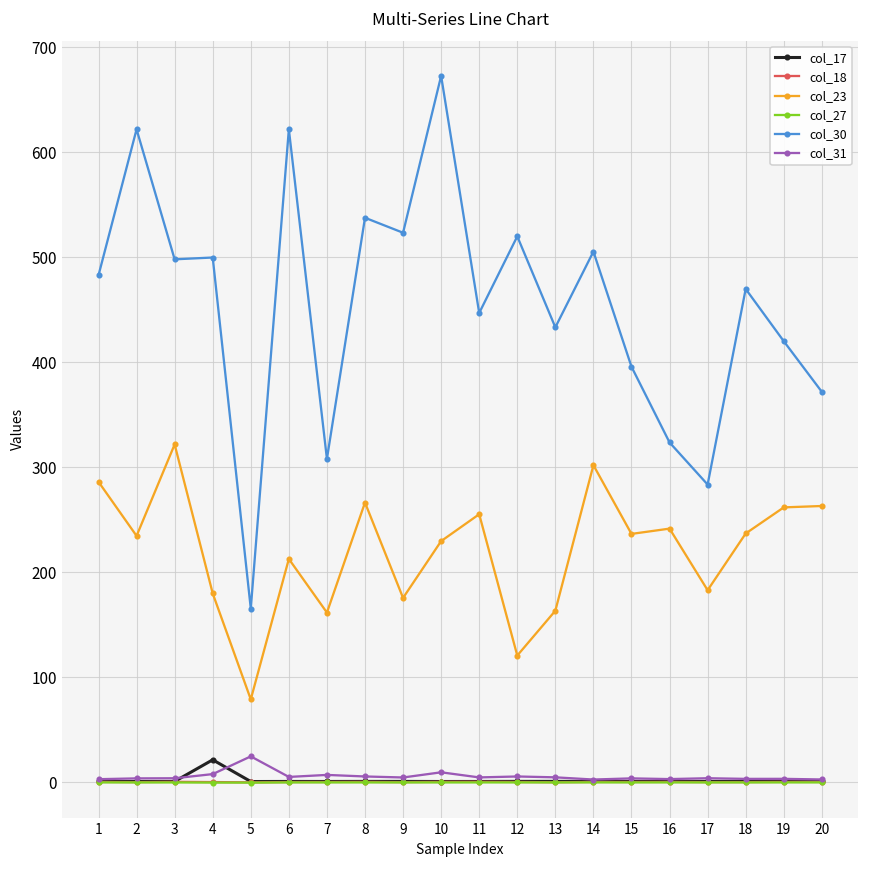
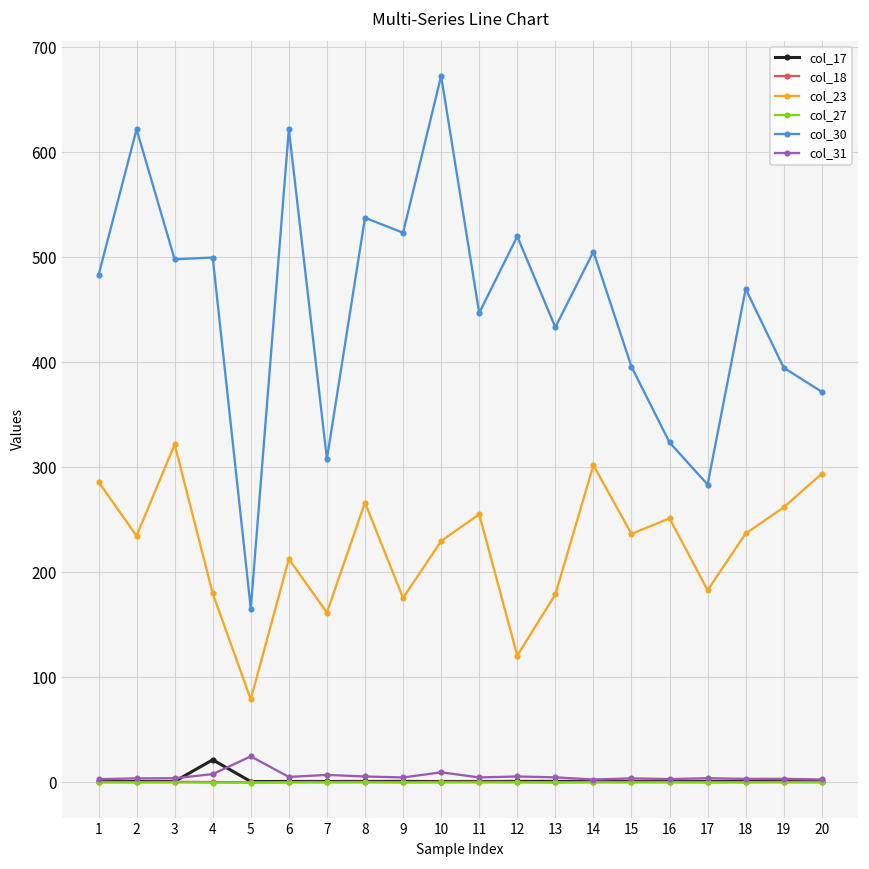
col_23, 13: 160 -> 180
col_23, 16: 240 -> 250
col_30, 19: 420 -> 390
col_23, 20: 260 -> 290
